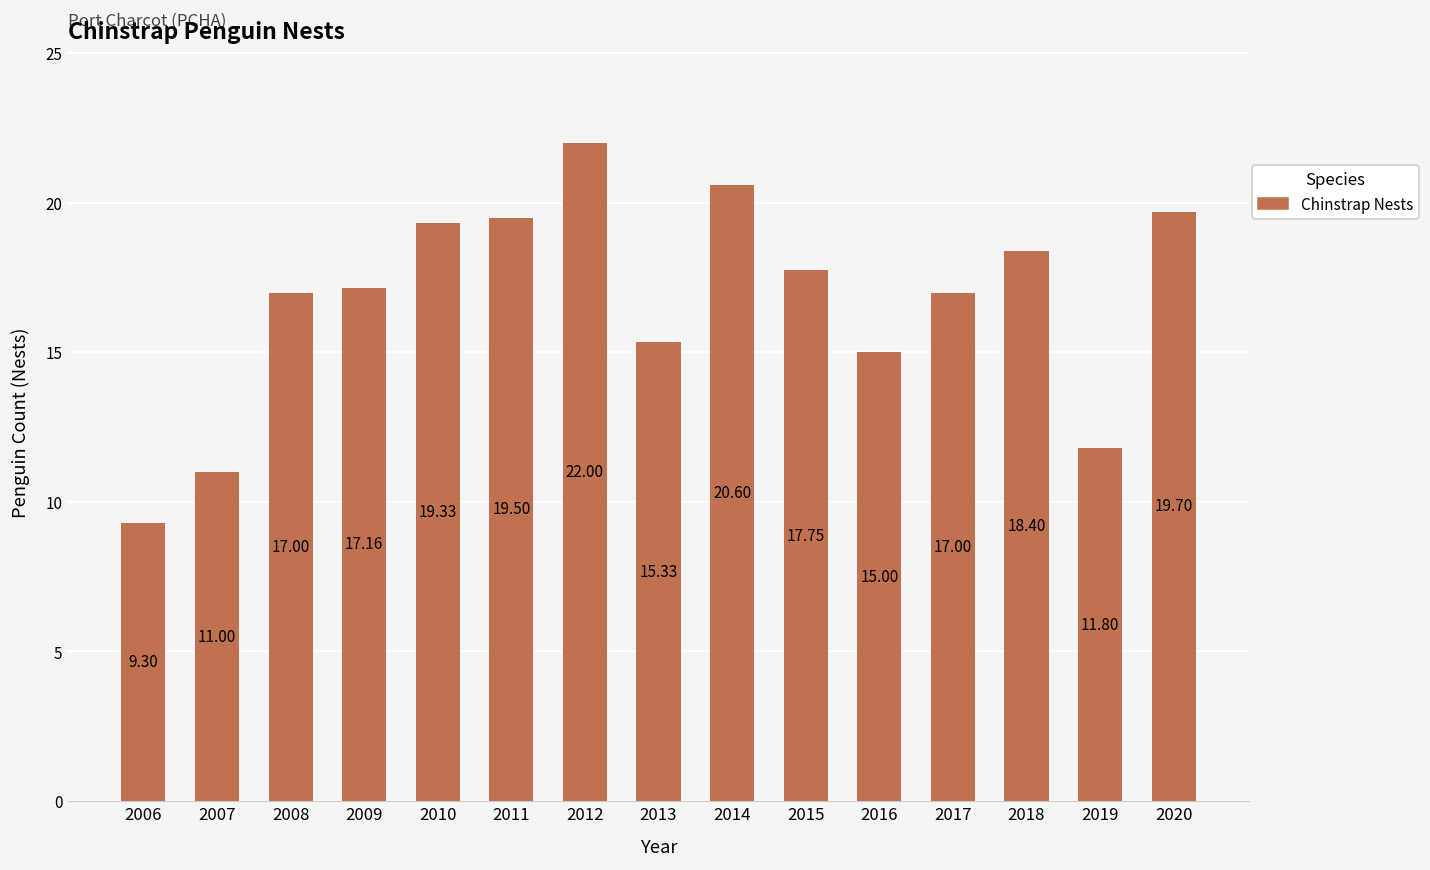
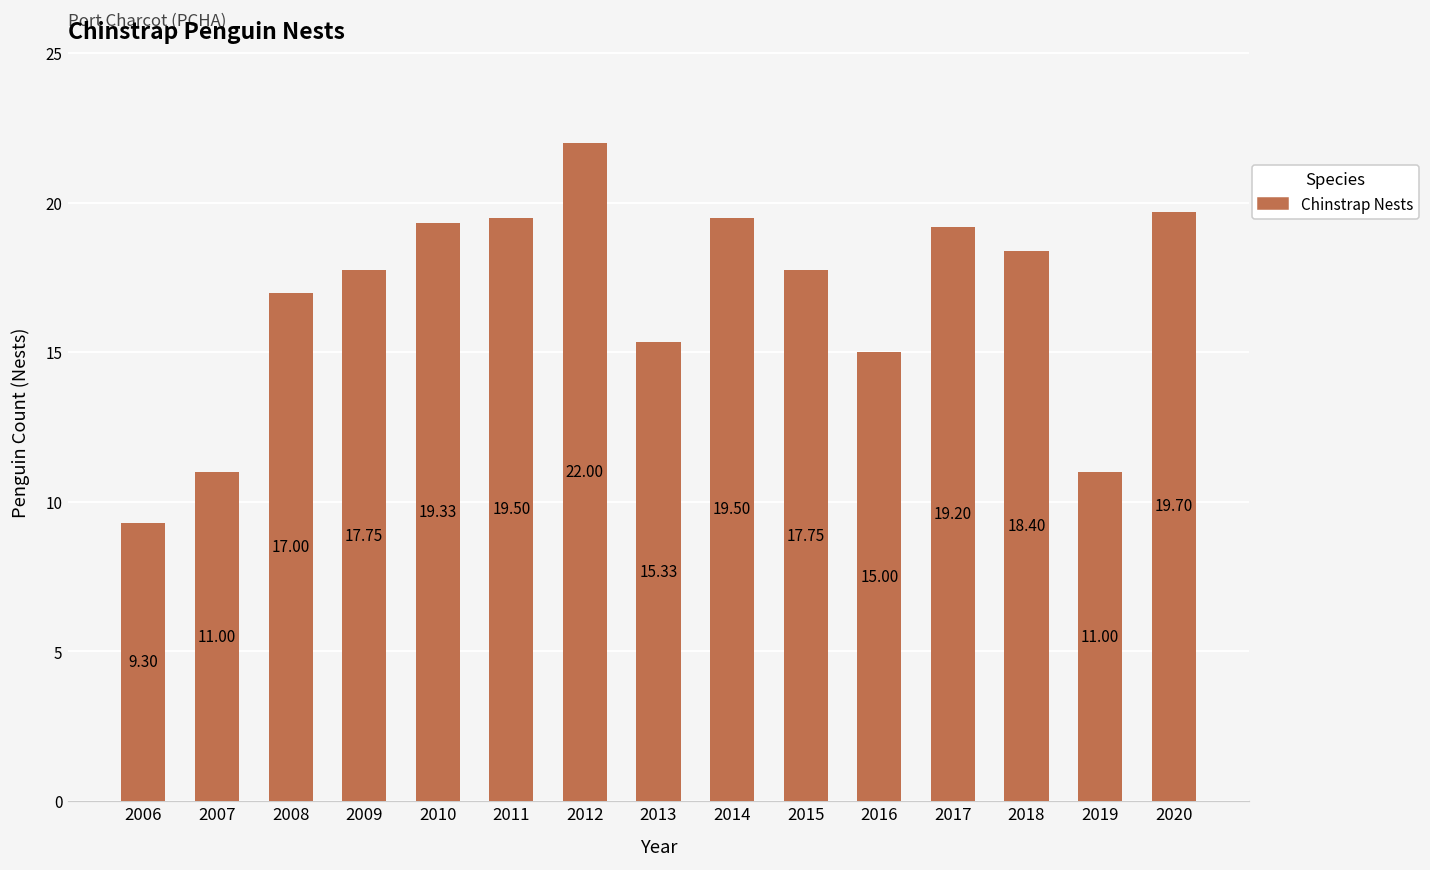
2009: 17.16 -> 17.75
2014: 20.60 -> 19.50
2017: 17.00 -> 19.20
2019: 11.80 -> 11.00
